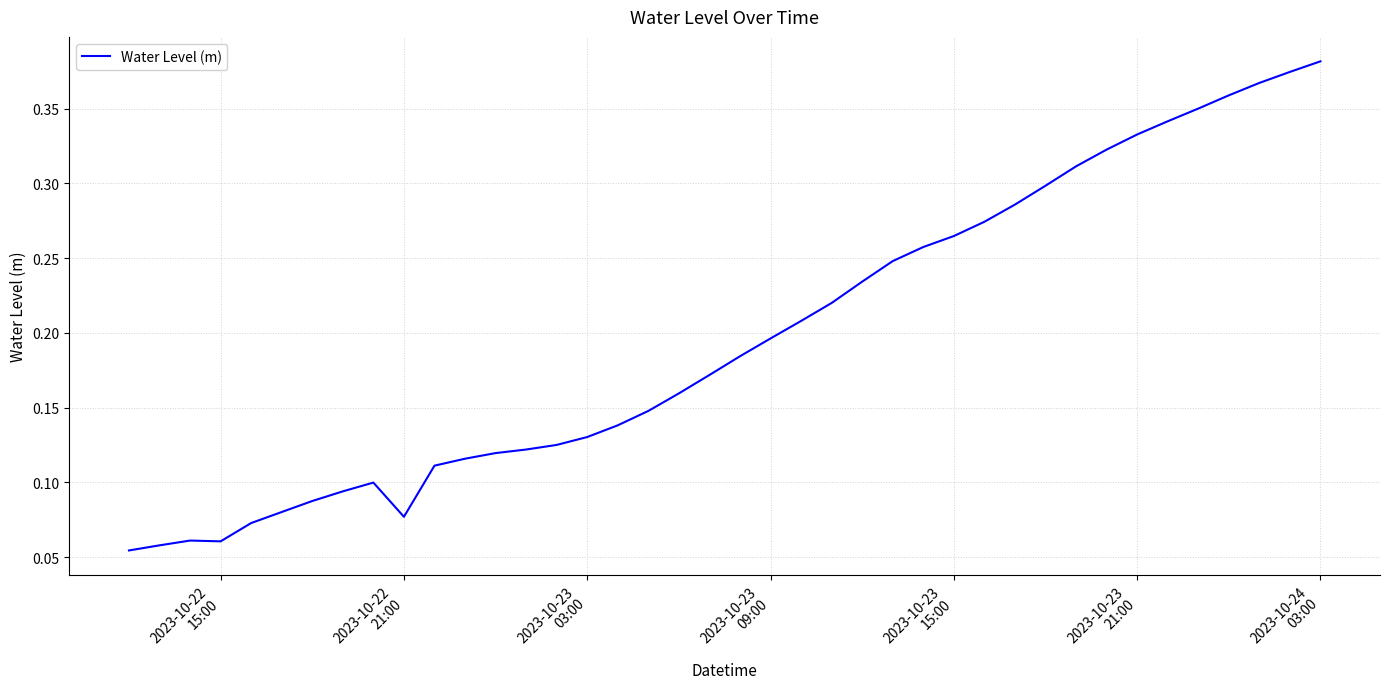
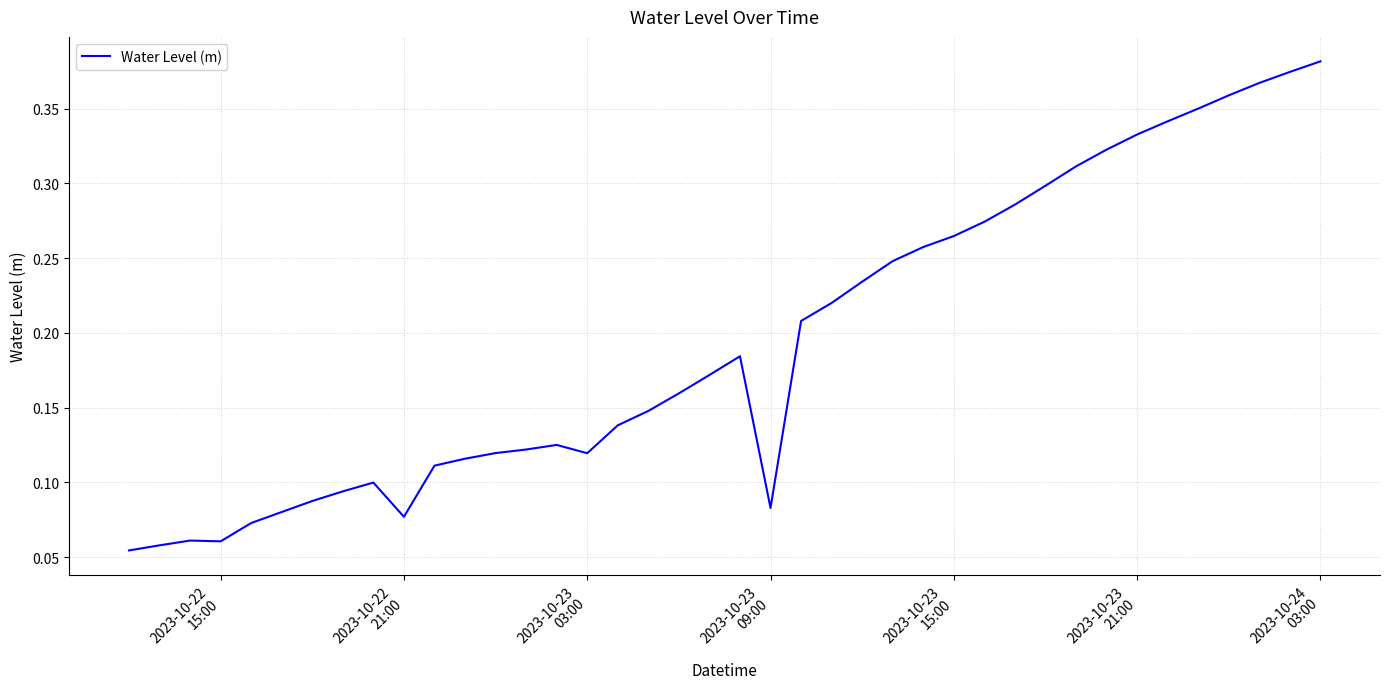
2023-10-23 03:00: 0.130 -> 0.119
2023-10-23 09:00: 0.196 -> 0.083
